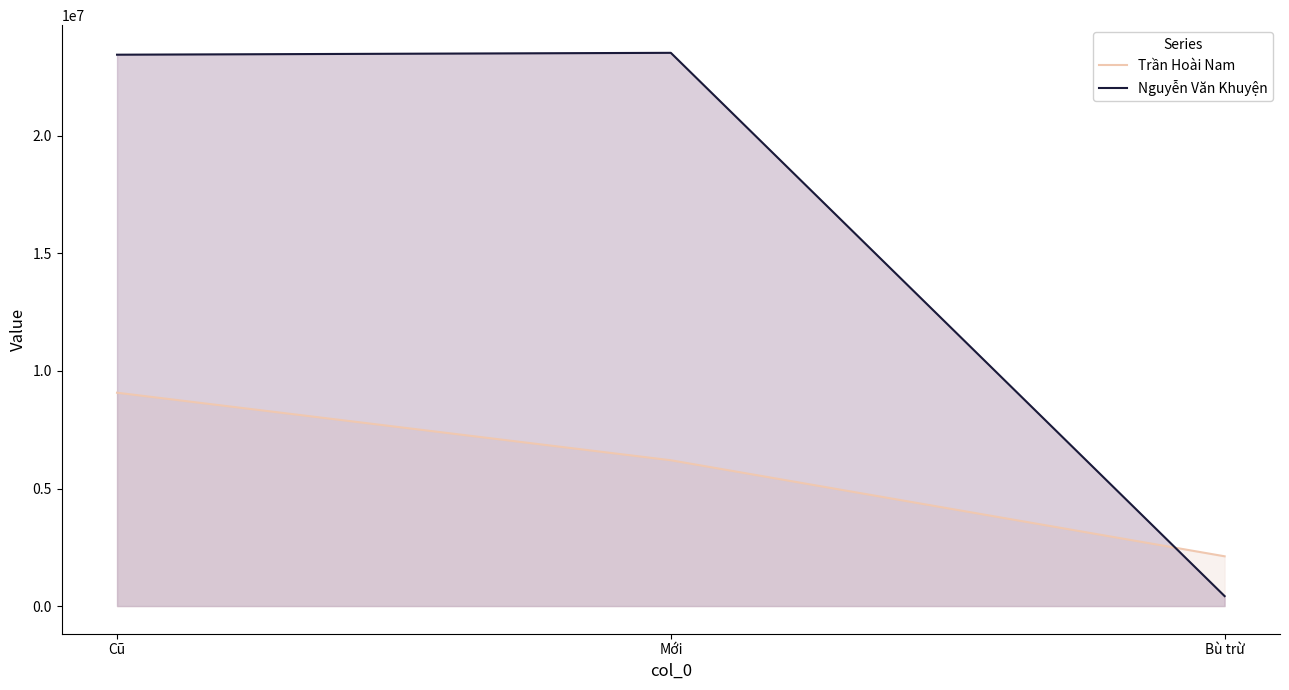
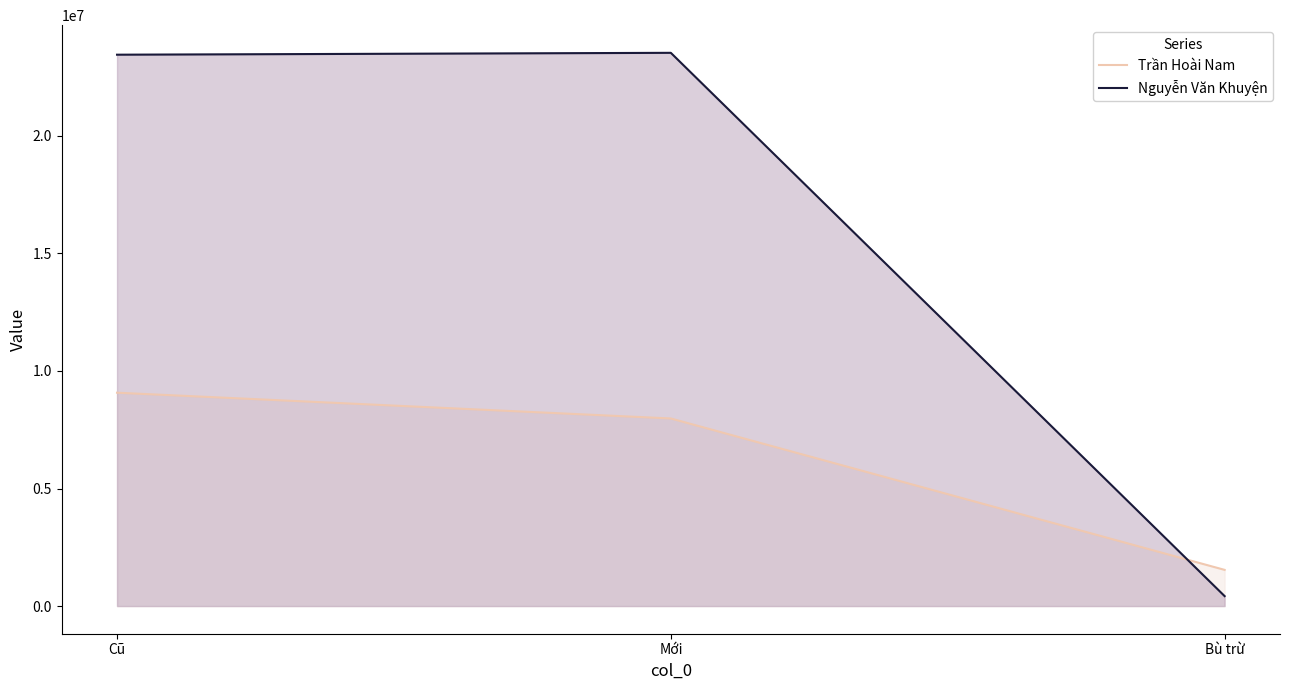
Trần Hoài Nam, Mới: 6200000 -> 8000000
Trần Hoài Nam, Bù trừ: 2100000 -> 1500000
